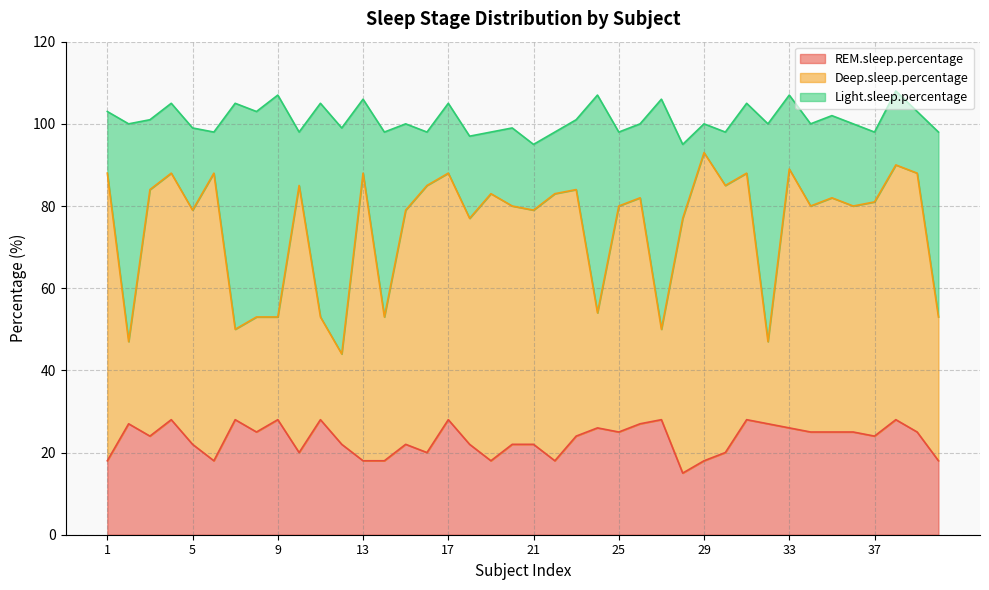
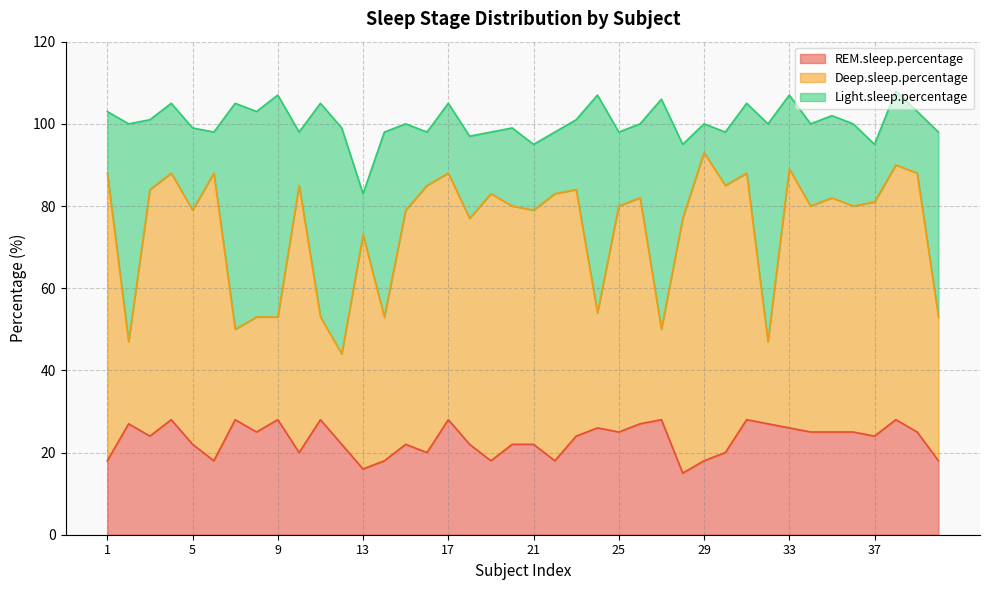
REM.sleep.percentage, 13: 18 -> 16
Deep.sleep.percentage, 13: 70 -> 57
Light.sleep.percentage, 13: 18 -> 10
Light.sleep.percentage, 37: 17 -> 14
